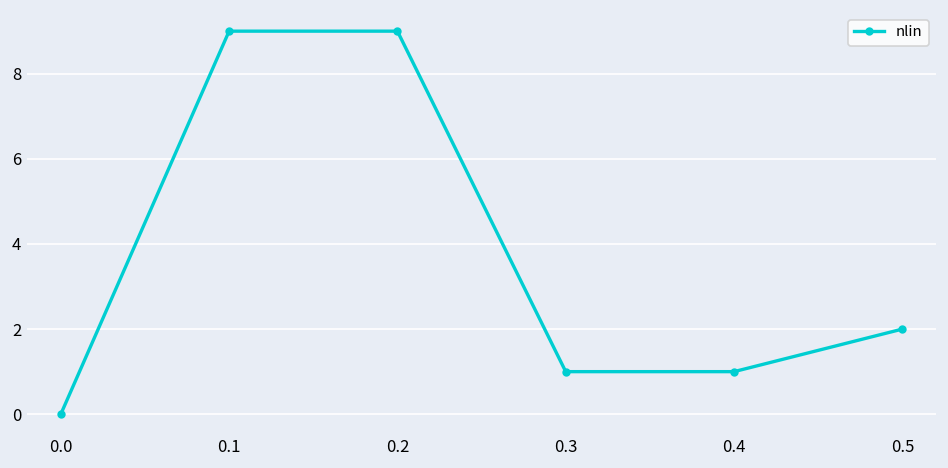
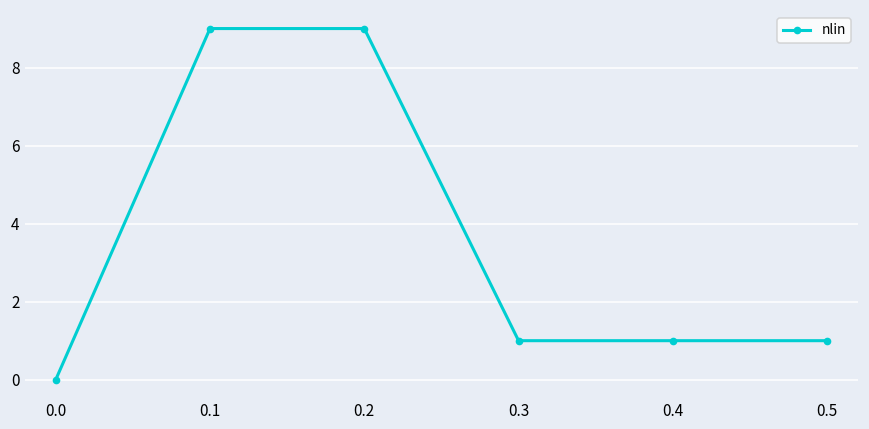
0.5: 2 -> 1
